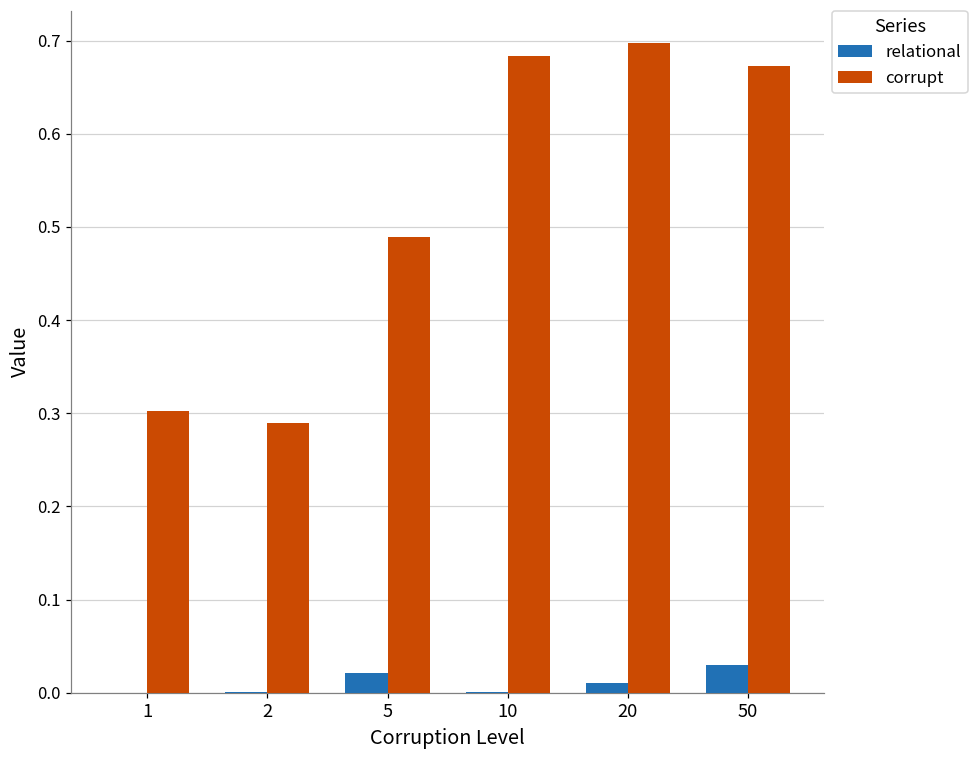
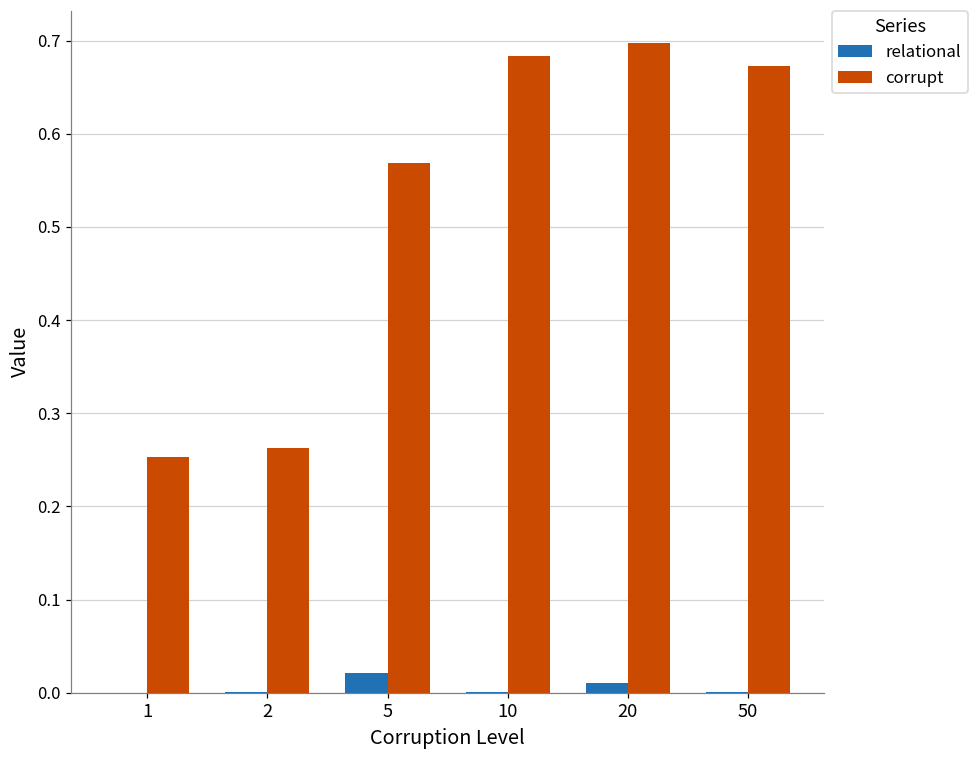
corrupt, 1: 0.30 -> 0.25
corrupt, 2: 0.29 -> 0.26
corrupt, 5: 0.49 -> 0.57
relational, 50: 0.03 -> 0.00
